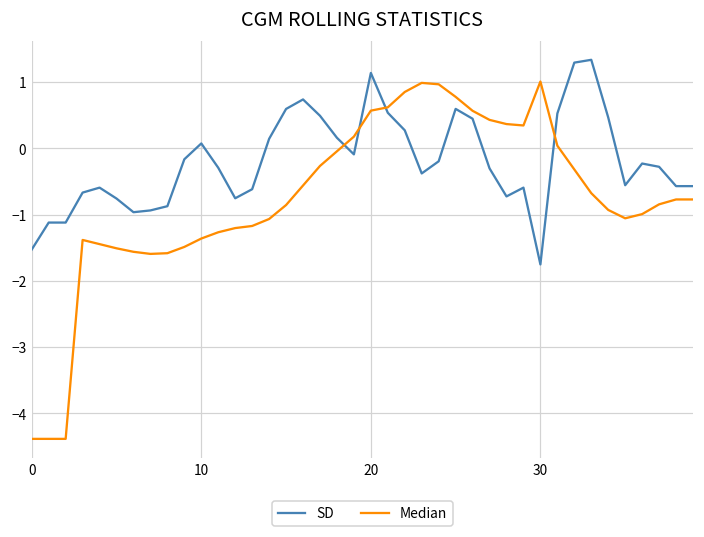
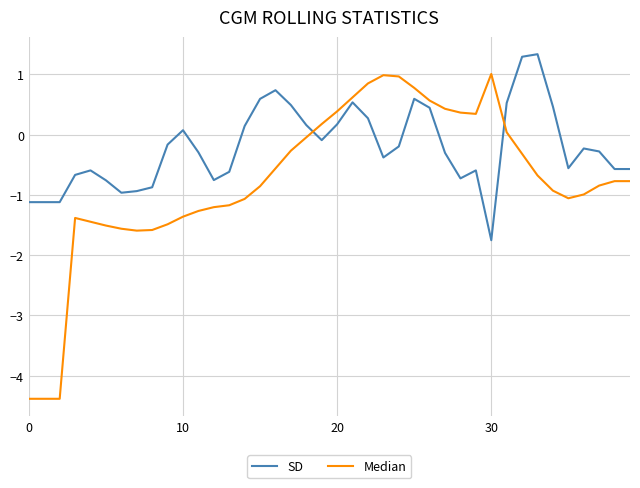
SD, 0: -1.5 -> -1.1
SD, 20: 1.1 -> 0.2
Median, 20: 0.6 -> 0.4
